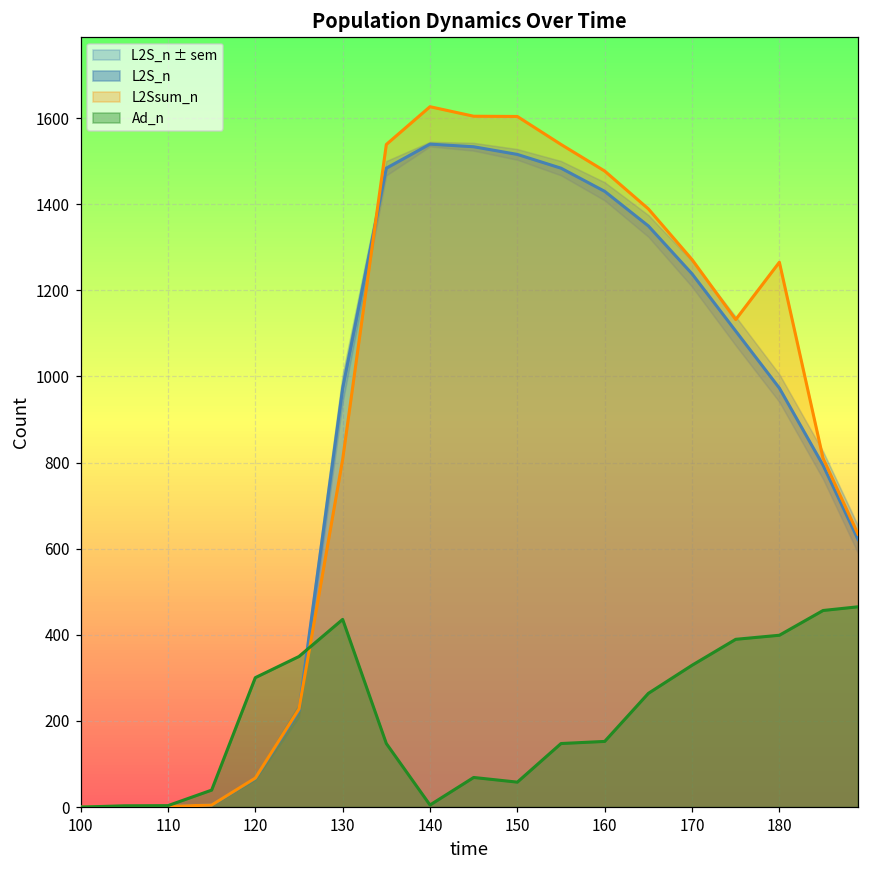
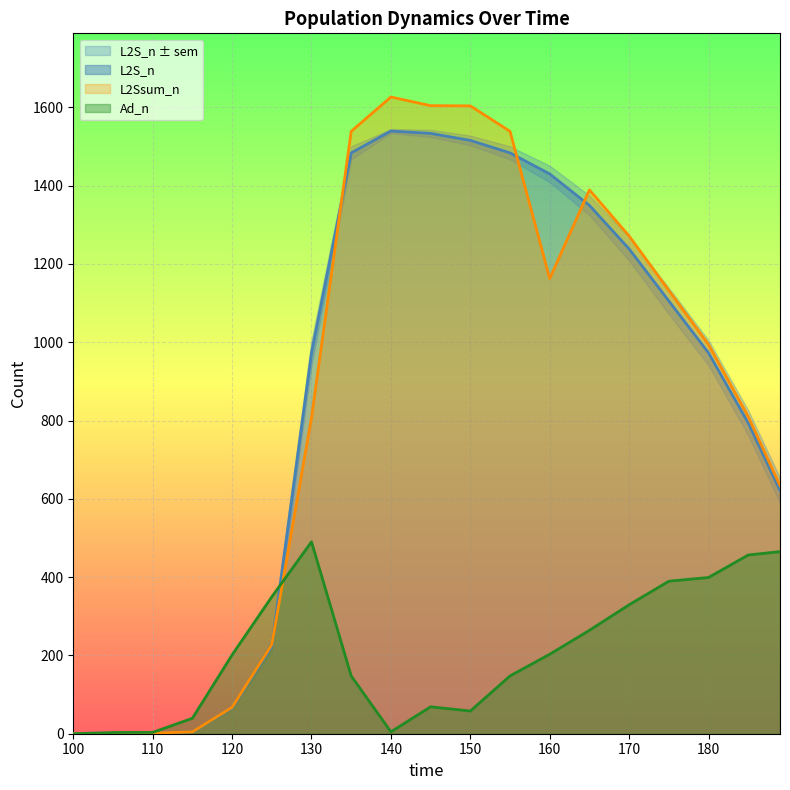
Ad_n, 120: 300 -> 200
Ad_n, 130: 440 -> 490
L2Ssum_n, 160: 1480 -> 1160
Ad_n, 160: 150 -> 200
L2Ssum_n, 180: 1270 -> 990
